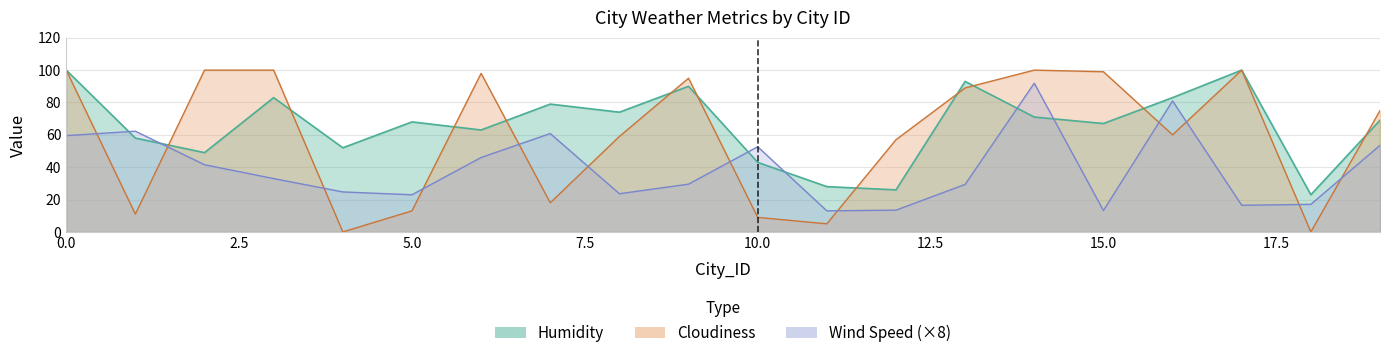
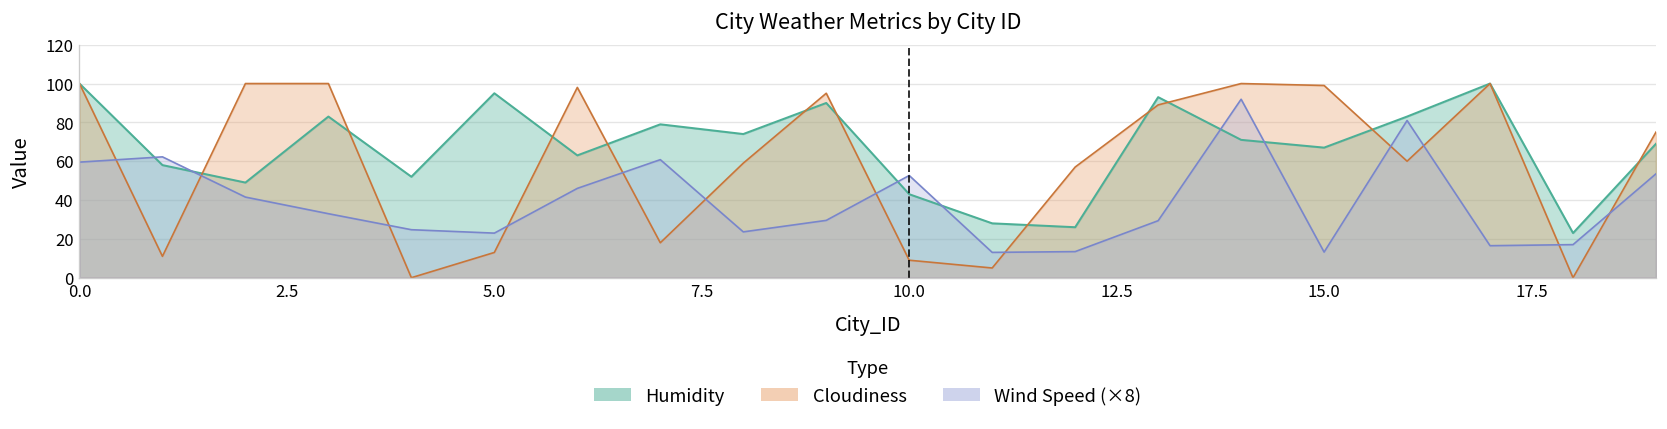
Humidity, 5.0: 68 -> 95
